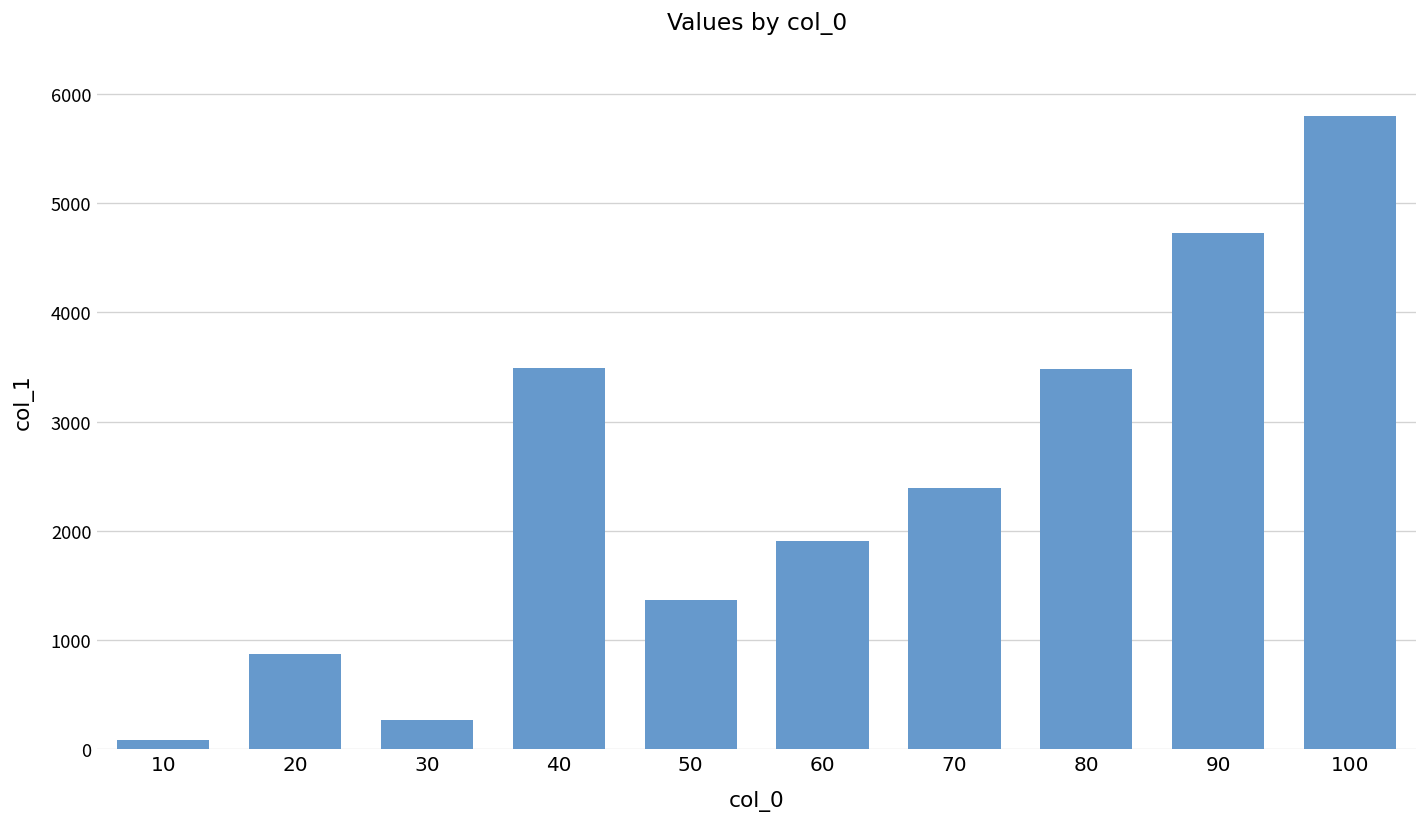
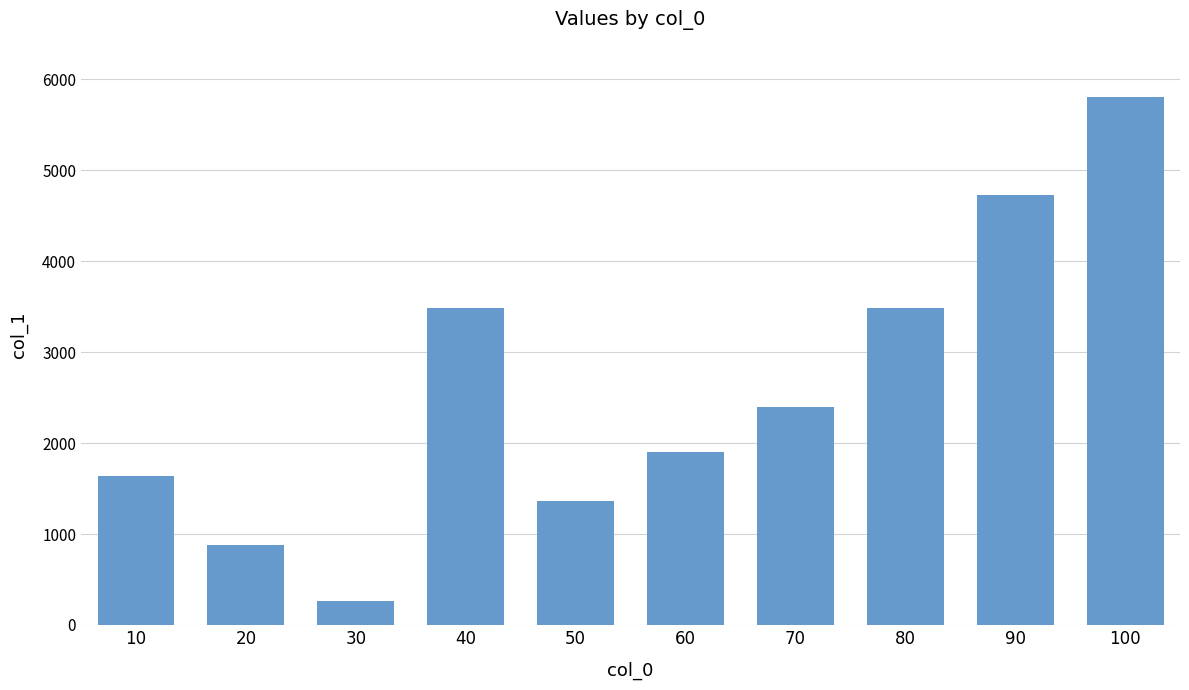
10: 100 -> 1600
